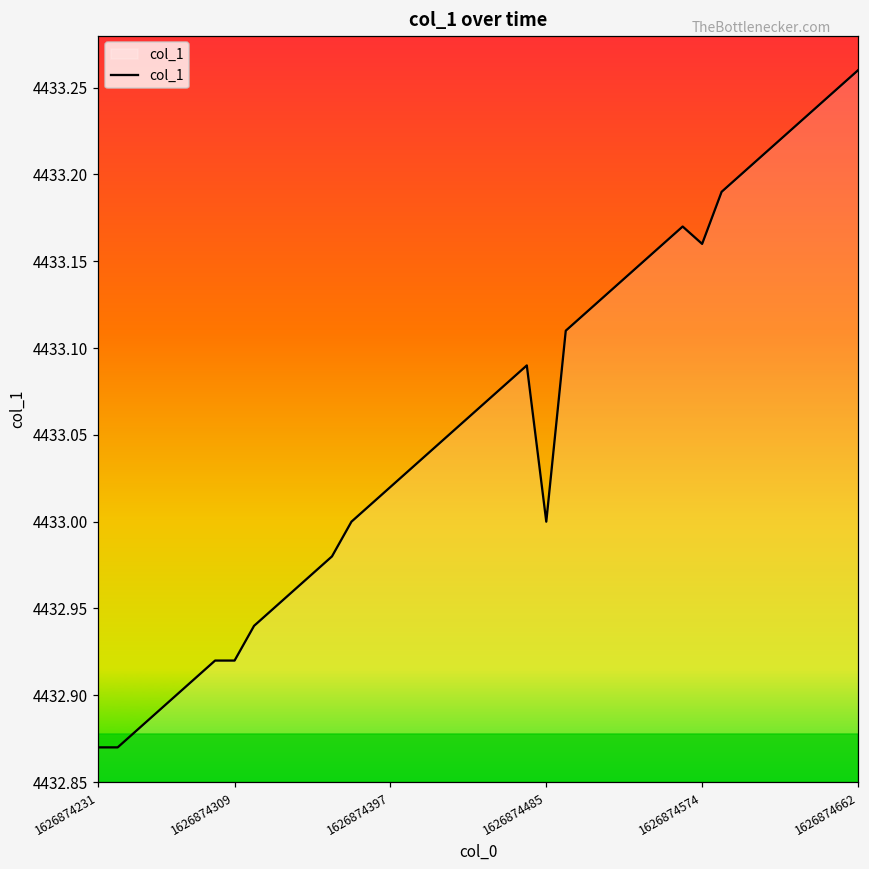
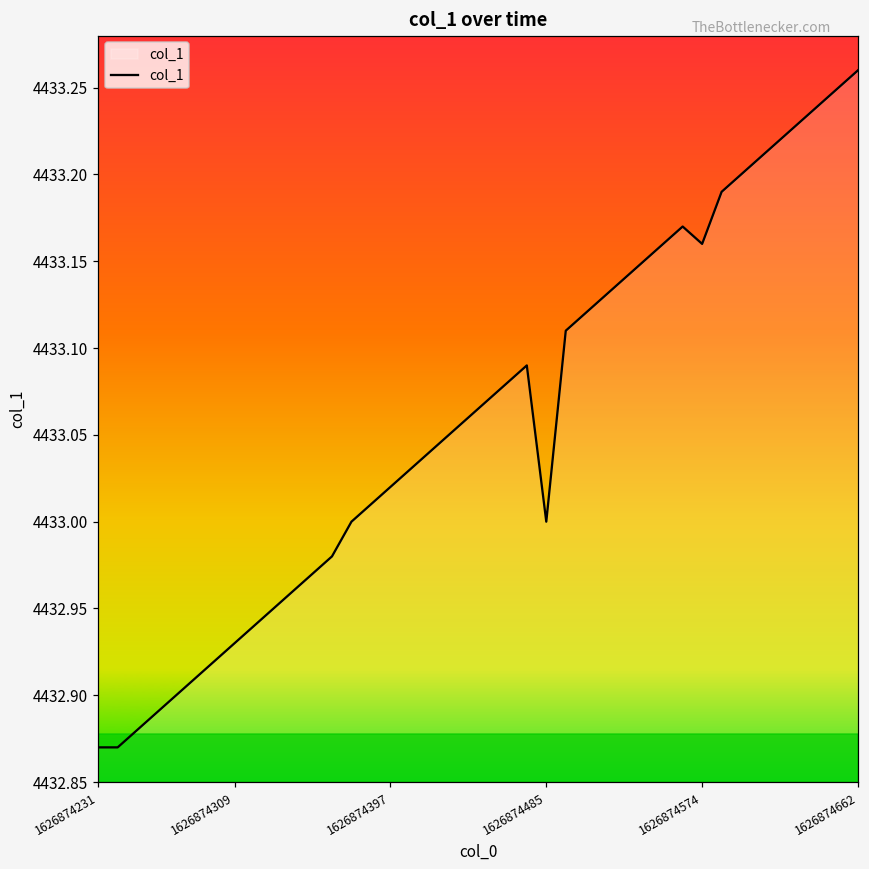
1626874309: 4432.92 -> 4432.93
